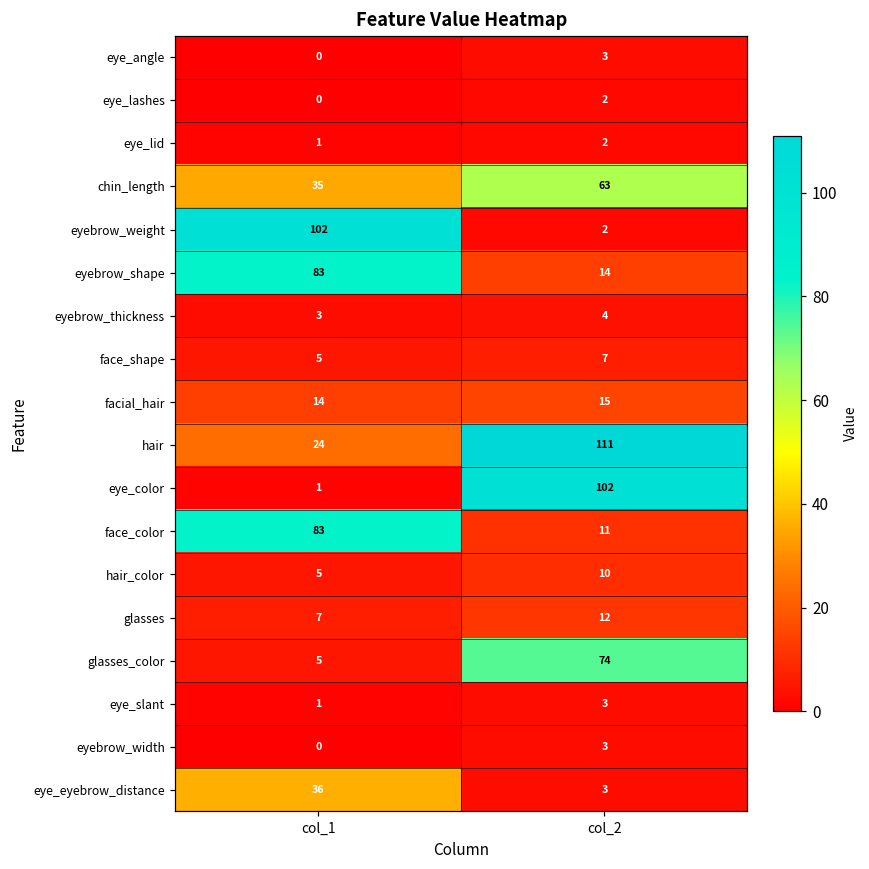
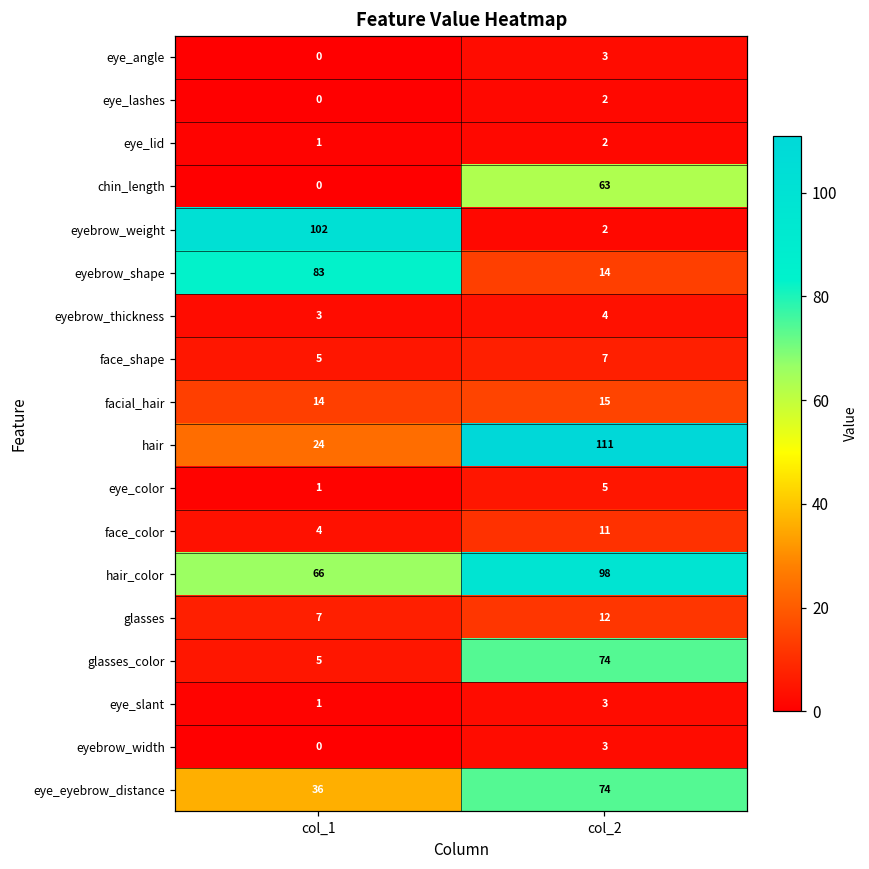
chin_length, col_1: 35 -> 0
eye_color, col_2: 102 -> 5
face_color, col_1: 83 -> 4
hair_color, col_1: 5 -> 66
hair_color, col_2: 10 -> 98
eye_eyebrow_distance, col_2: 3 -> 74
